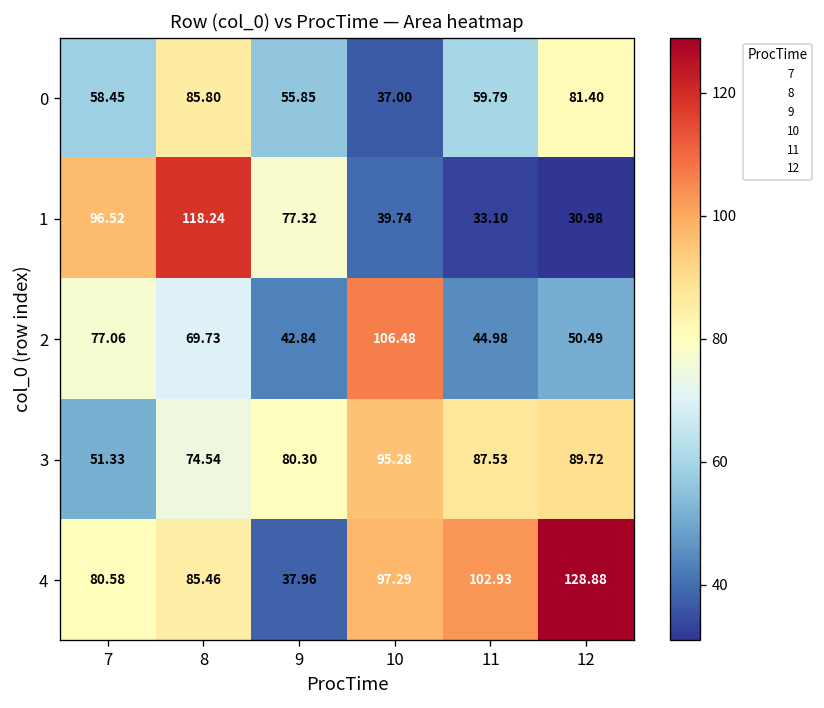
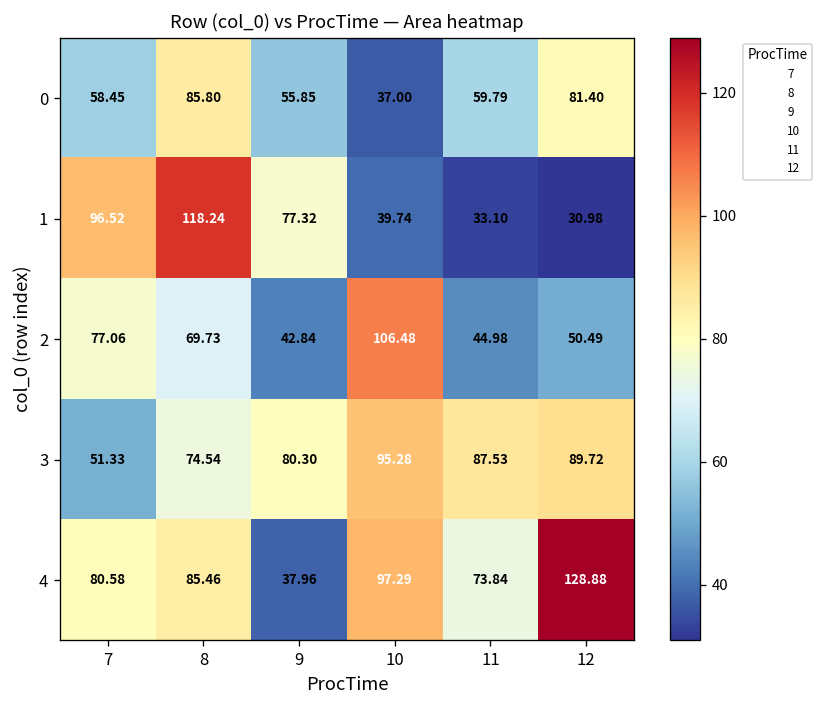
4, 11: 102.93 -> 73.84
